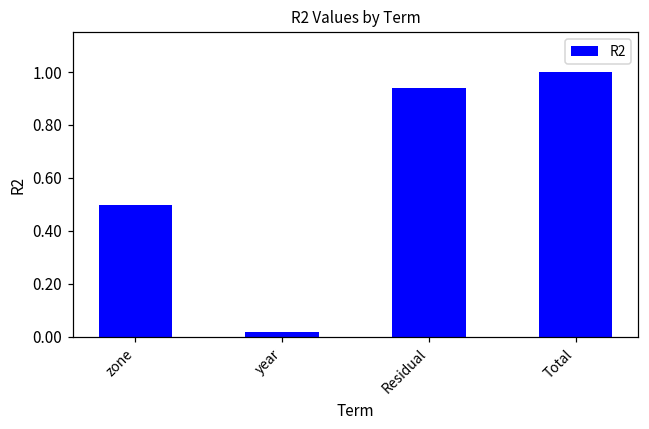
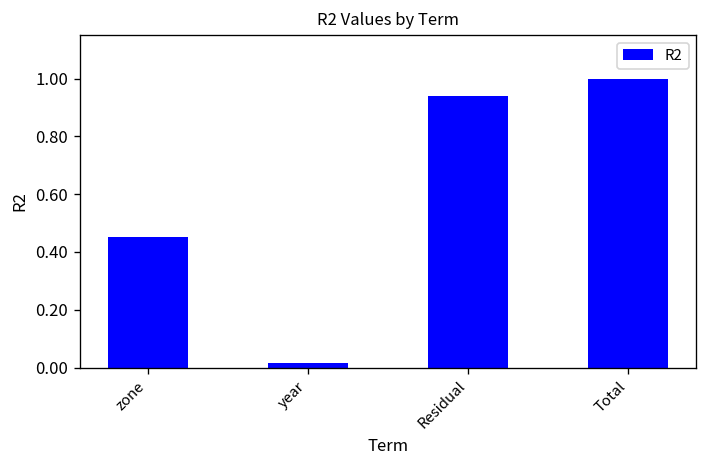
zone: 0.50 -> 0.45
